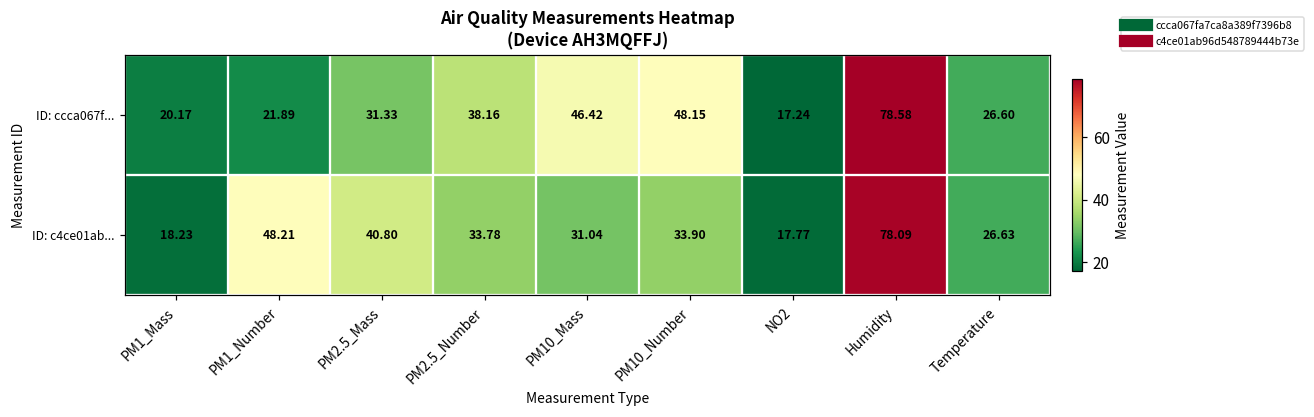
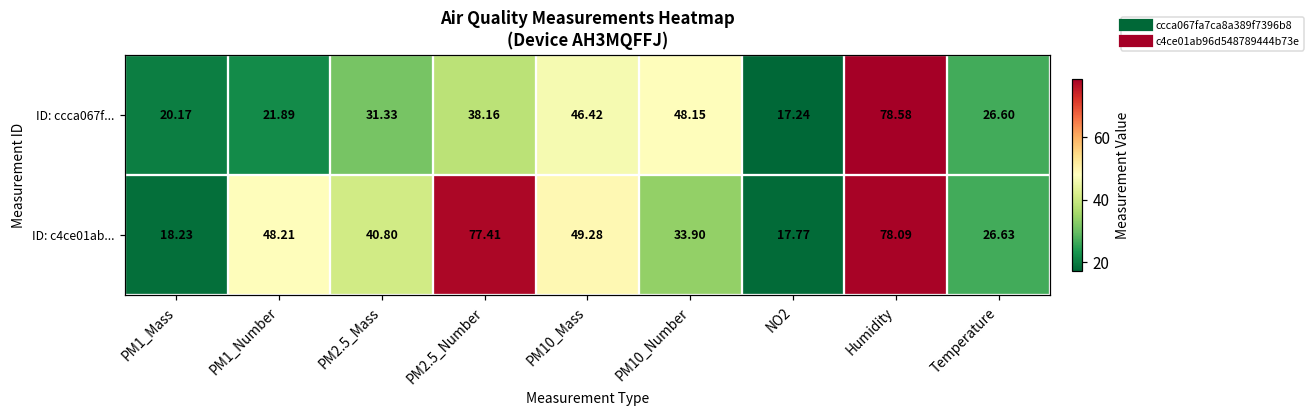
ID: c4ce01ab..., PM2.5_Number: 33.78 -> 77.41
ID: c4ce01ab..., PM10_Mass: 31.04 -> 49.28
